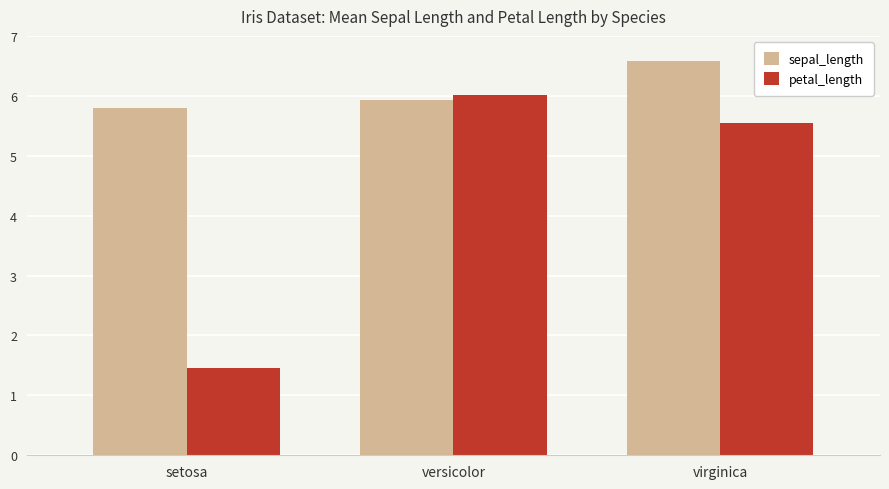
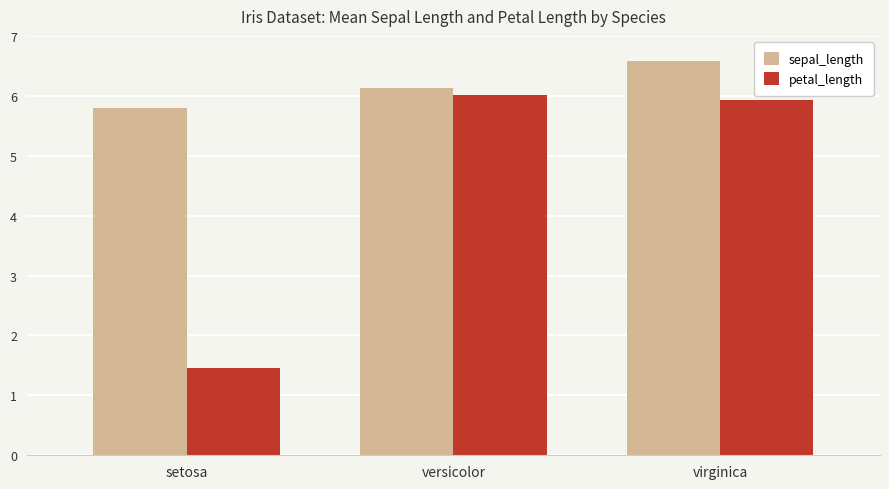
sepal_length, versicolor: 5.9 -> 6.1
petal_length, virginica: 5.6 -> 5.9
